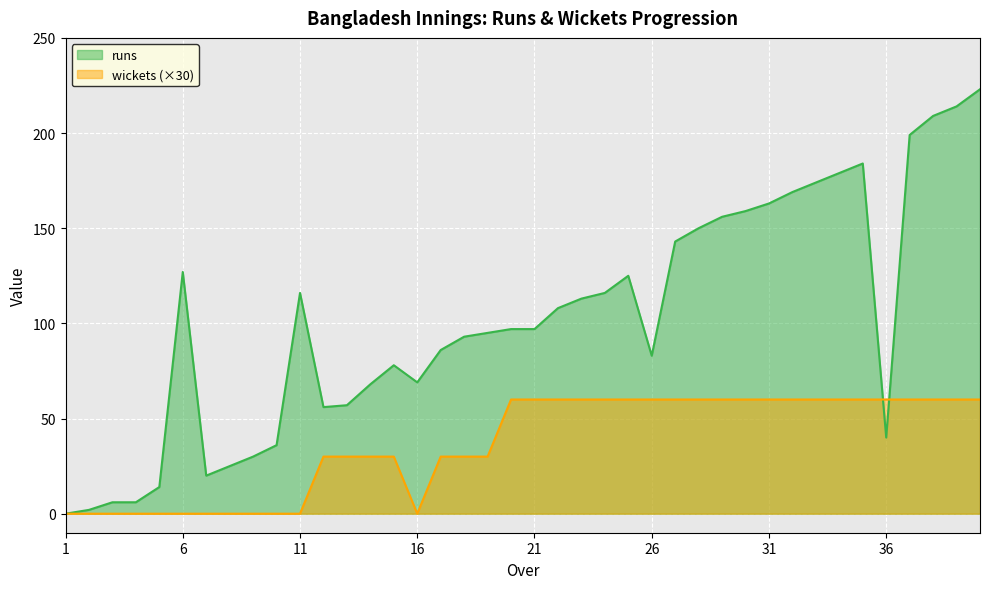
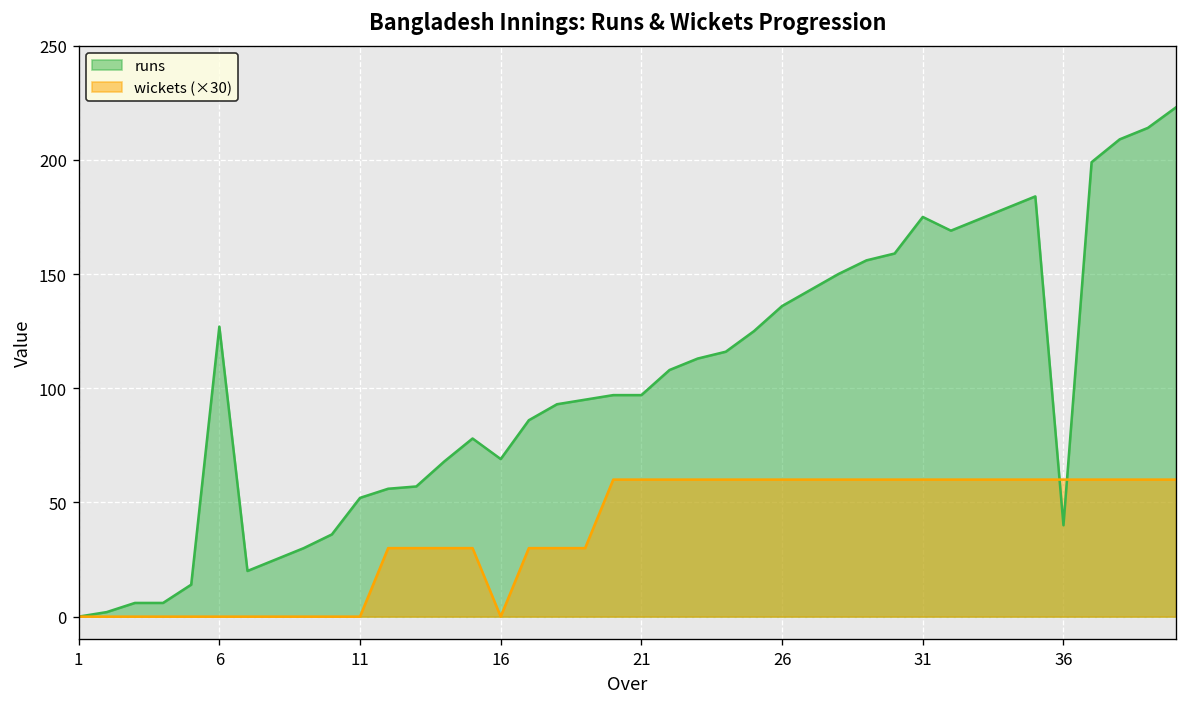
runs, 11: 116 -> 52
runs, 26: 83 -> 136
runs, 31: 163 -> 175
